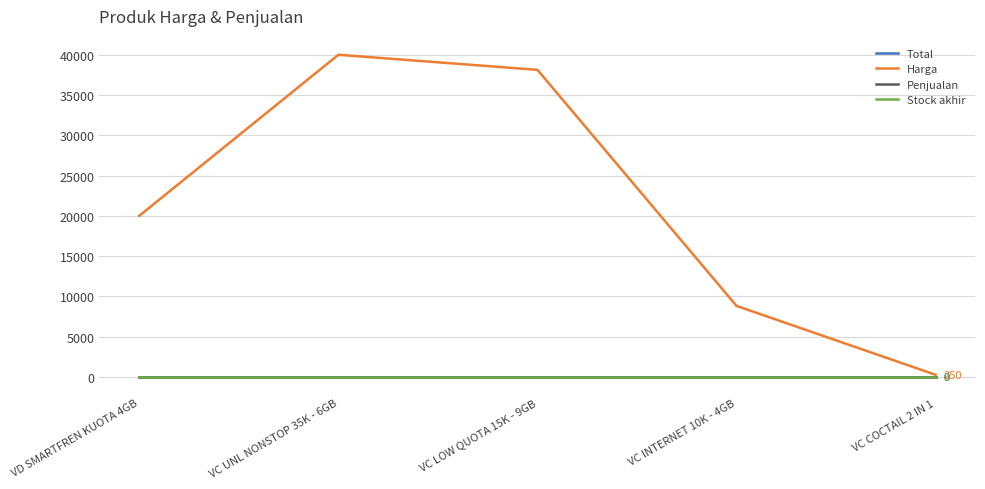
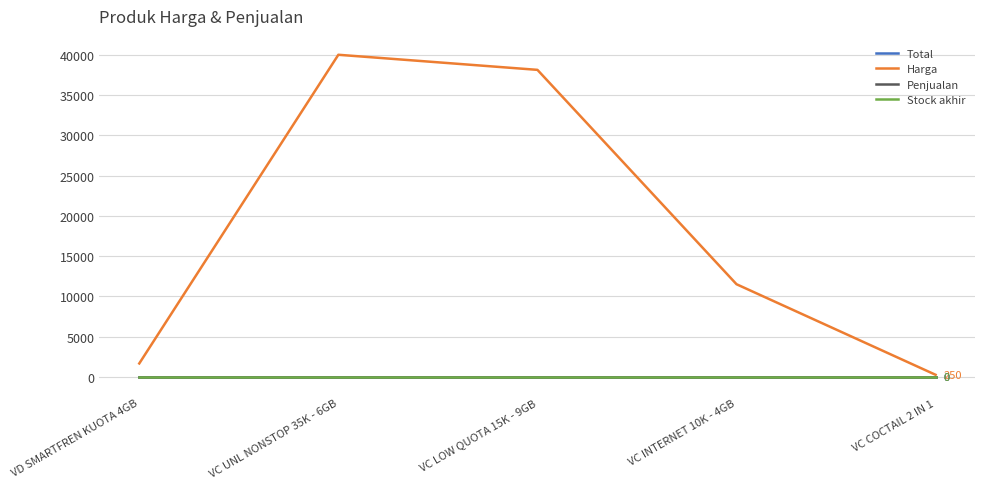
Harga, VD SMARTFREN KUOTA 4GB: 20000 -> 2000
Harga, VC INTERNET 10K - 4GB: 9000 -> 12000
